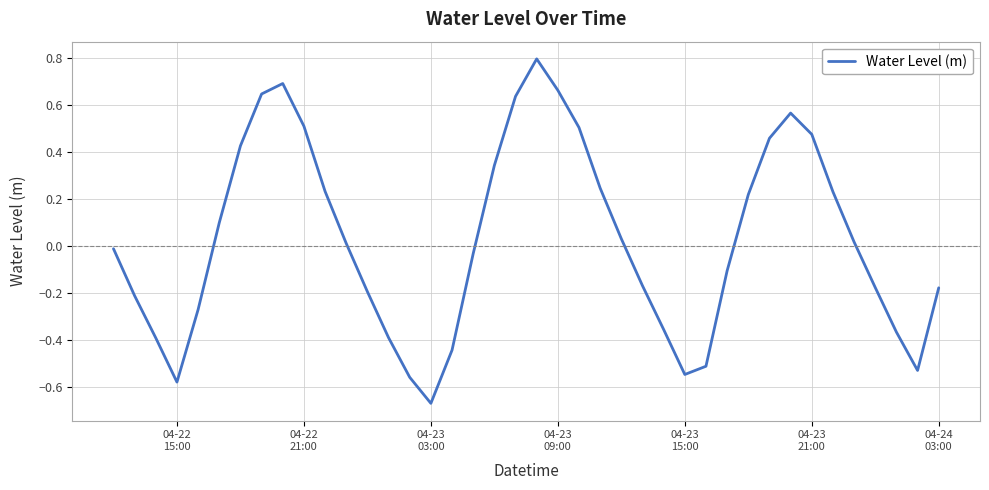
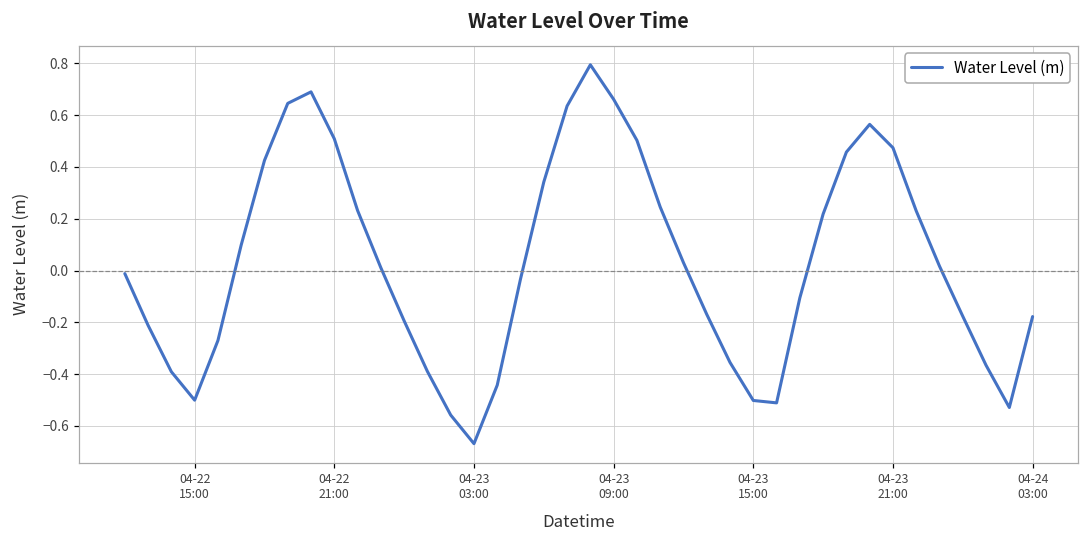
04-22 15:00: -0.58 -> -0.50
04-23 15:00: -0.55 -> -0.50
